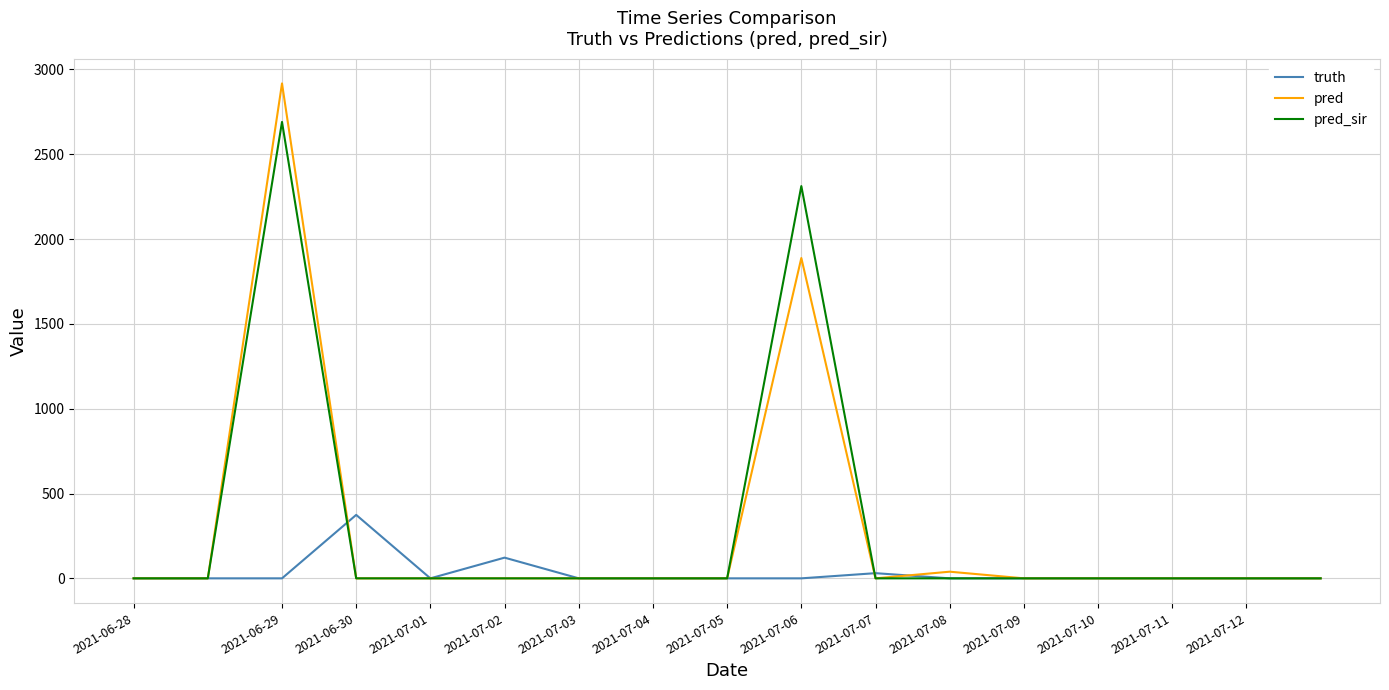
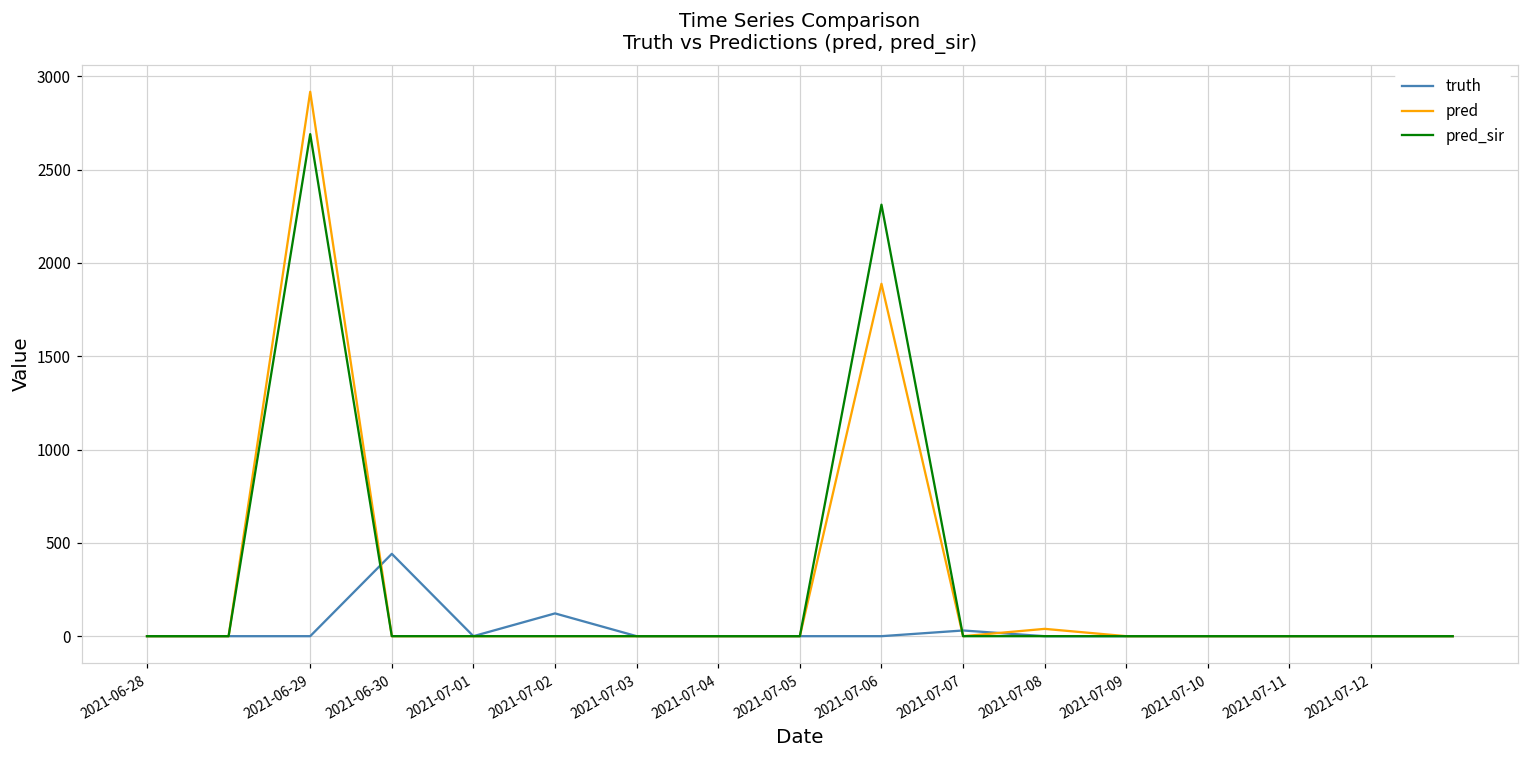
truth, 2021-06-30: 370 -> 440
